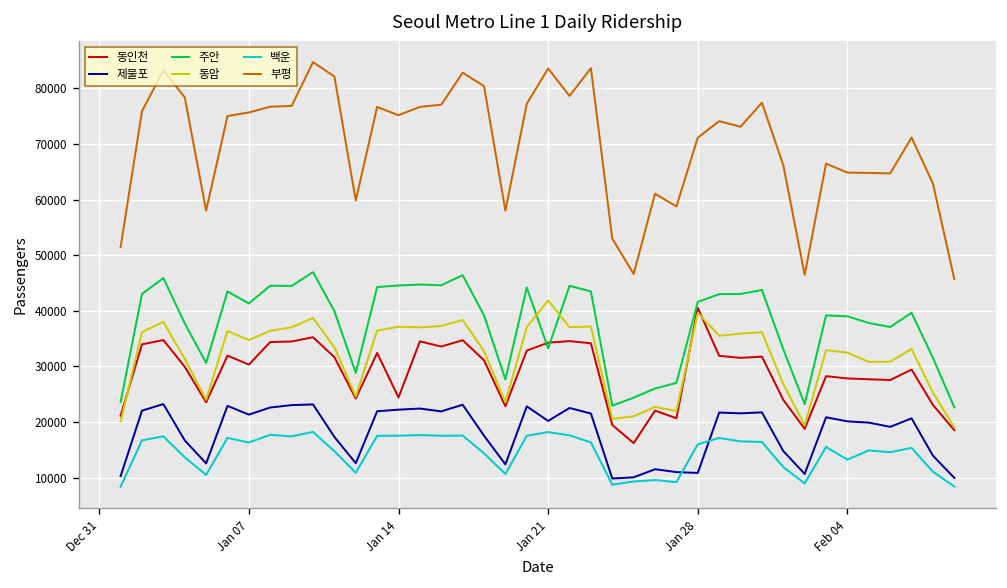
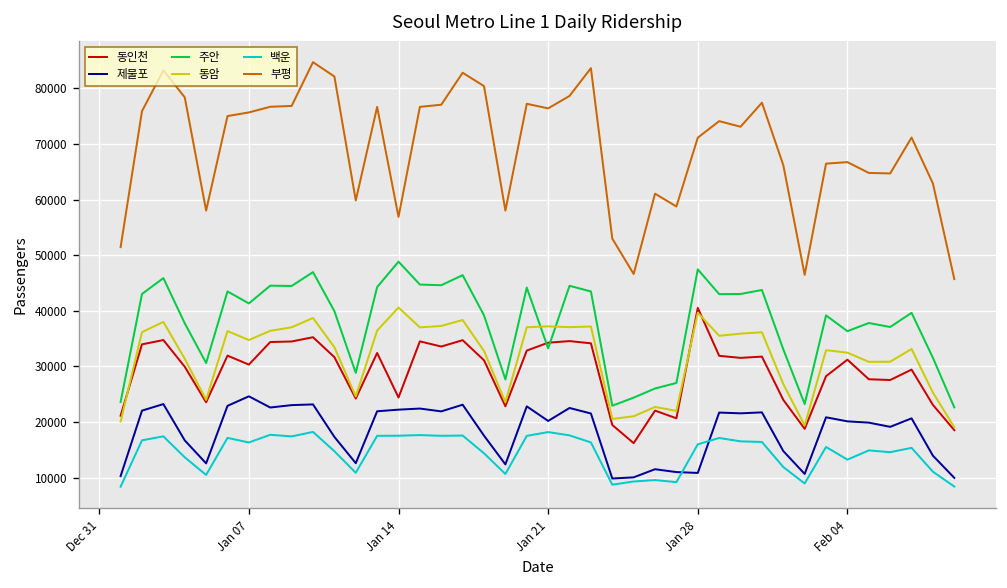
제물포, Jan 07: 21000 -> 25000
주안, Jan 14: 45000 -> 49000
동암, Jan 14: 37000 -> 41000
부평, Jan 14: 75000 -> 57000
동암, Jan 21: 42000 -> 37000
부평, Jan 21: 84000 -> 76000
주안, Jan 28: 42000 -> 47000
동인천, Feb 04: 28000 -> 31000
주안, Feb 04: 39000 -> 36000
부평, Feb 04: 65000 -> 67000
